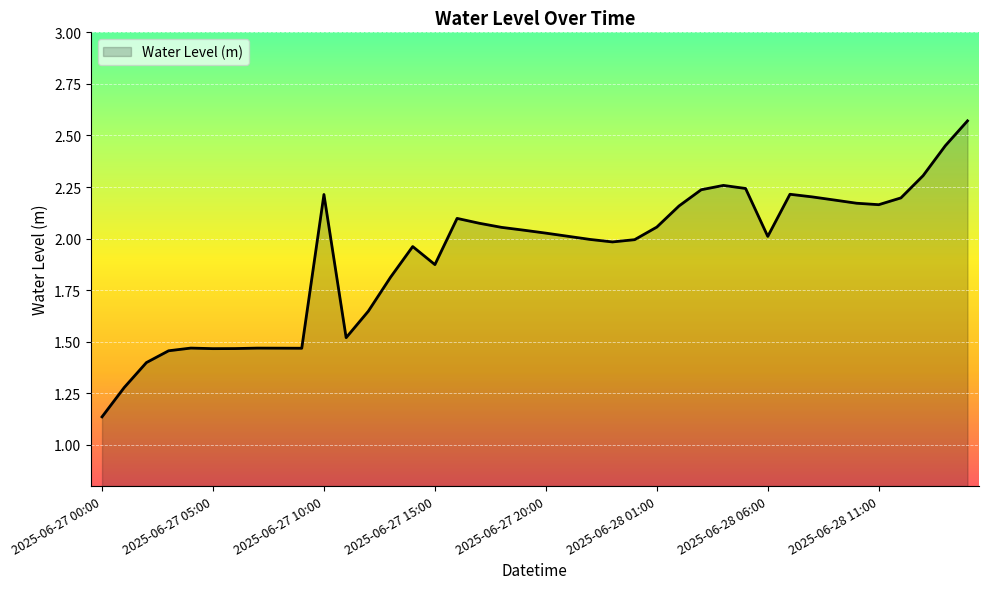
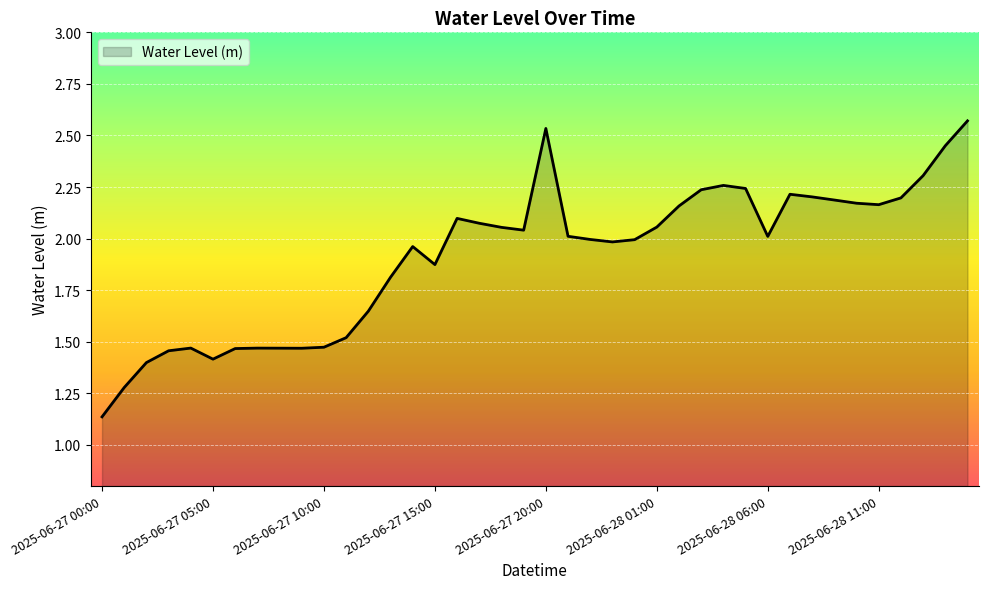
2025-06-27 05:00: 1.47 -> 1.42
2025-06-27 10:00: 2.21 -> 1.47
2025-06-27 20:00: 2.03 -> 2.53
